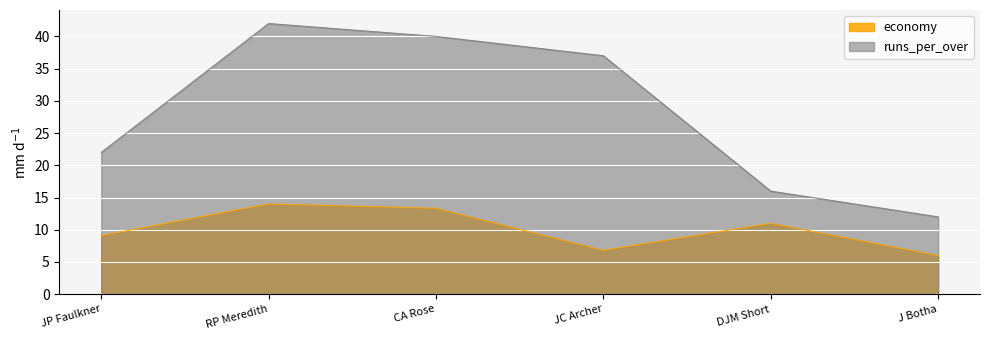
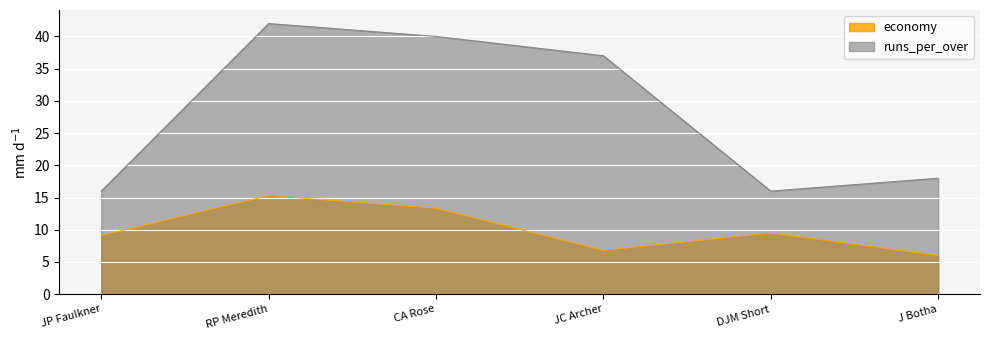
runs_per_over, JP Faulkner: 22 -> 16
economy, RP Meredith: 14 -> 15
economy, DJM Short: 11 -> 10
runs_per_over, J Botha: 12 -> 18
